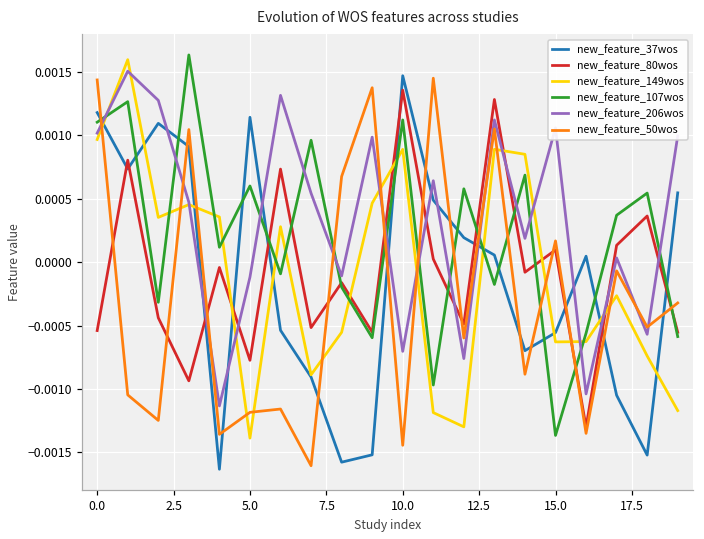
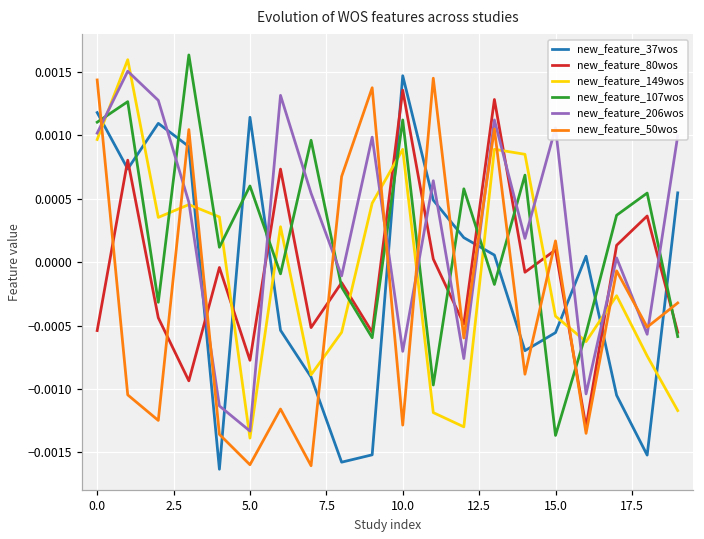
new_feature_206wos, 5.0: -0.00012 -> -0.00133
new_feature_50wos, 5.0: -0.00118 -> -0.00160
new_feature_50wos, 10.0: -0.00144 -> -0.00128
new_feature_149wos, 15.0: -0.00063 -> -0.00043
